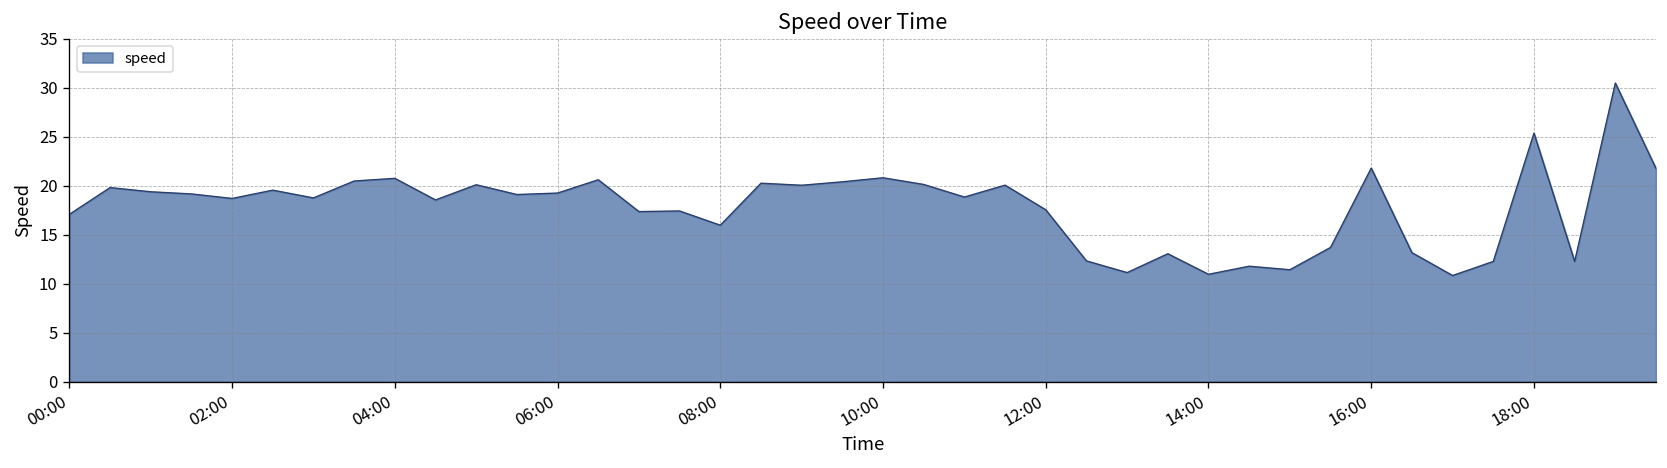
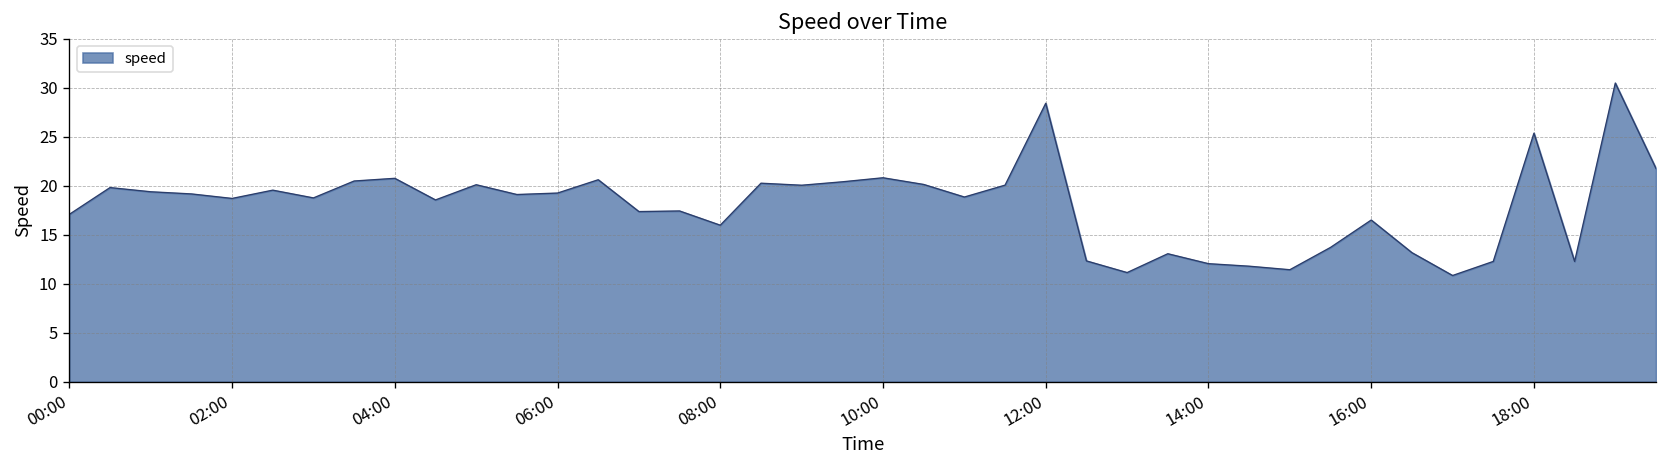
12:00: 18 -> 28
14:00: 11 -> 12
16:00: 22 -> 17
